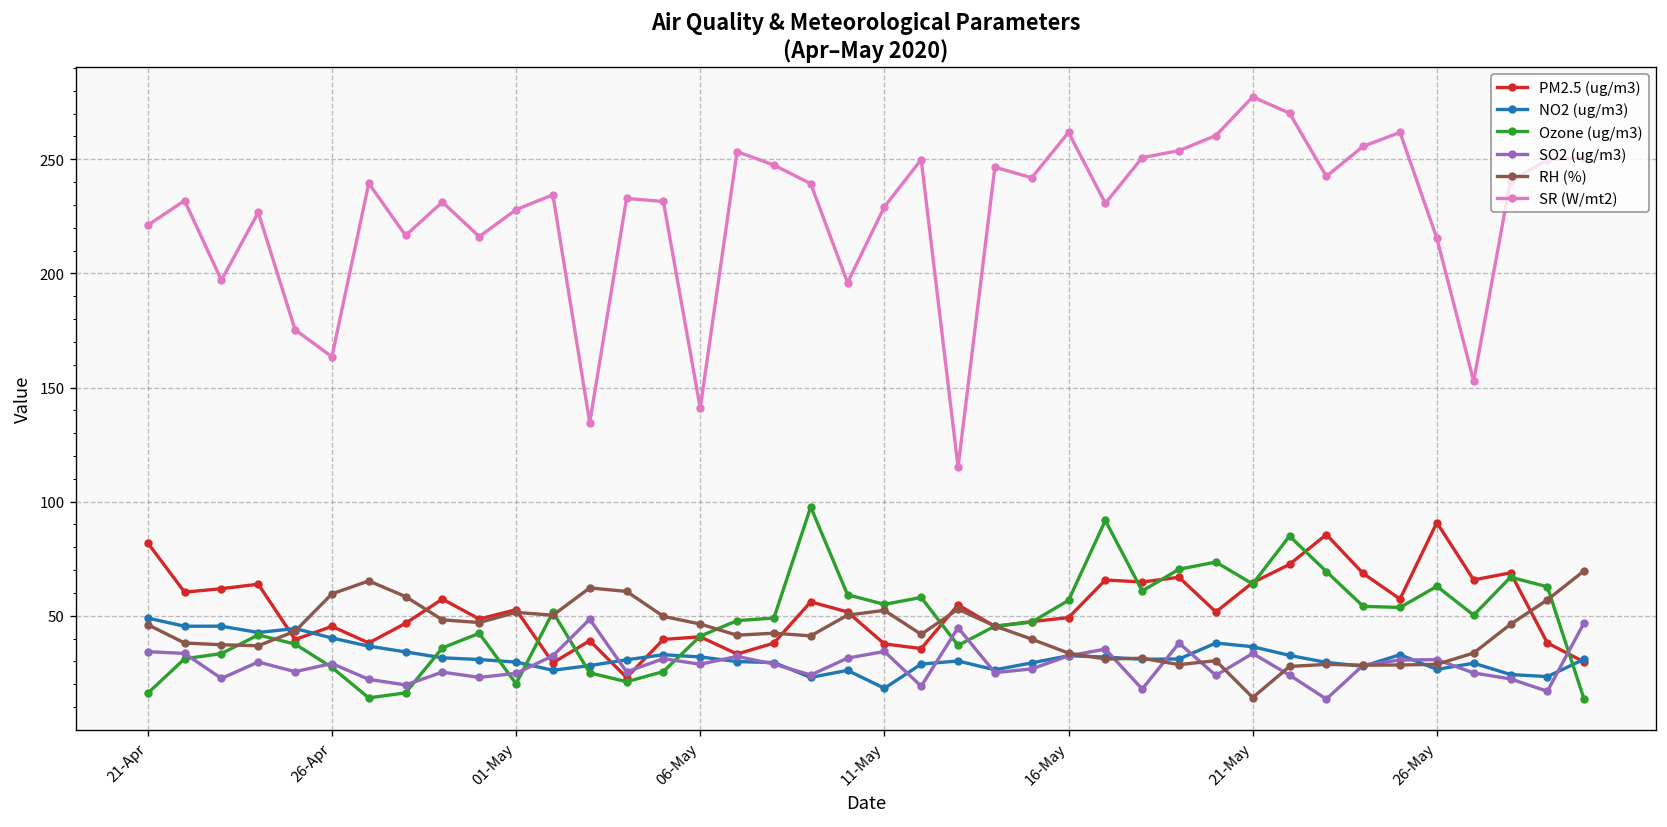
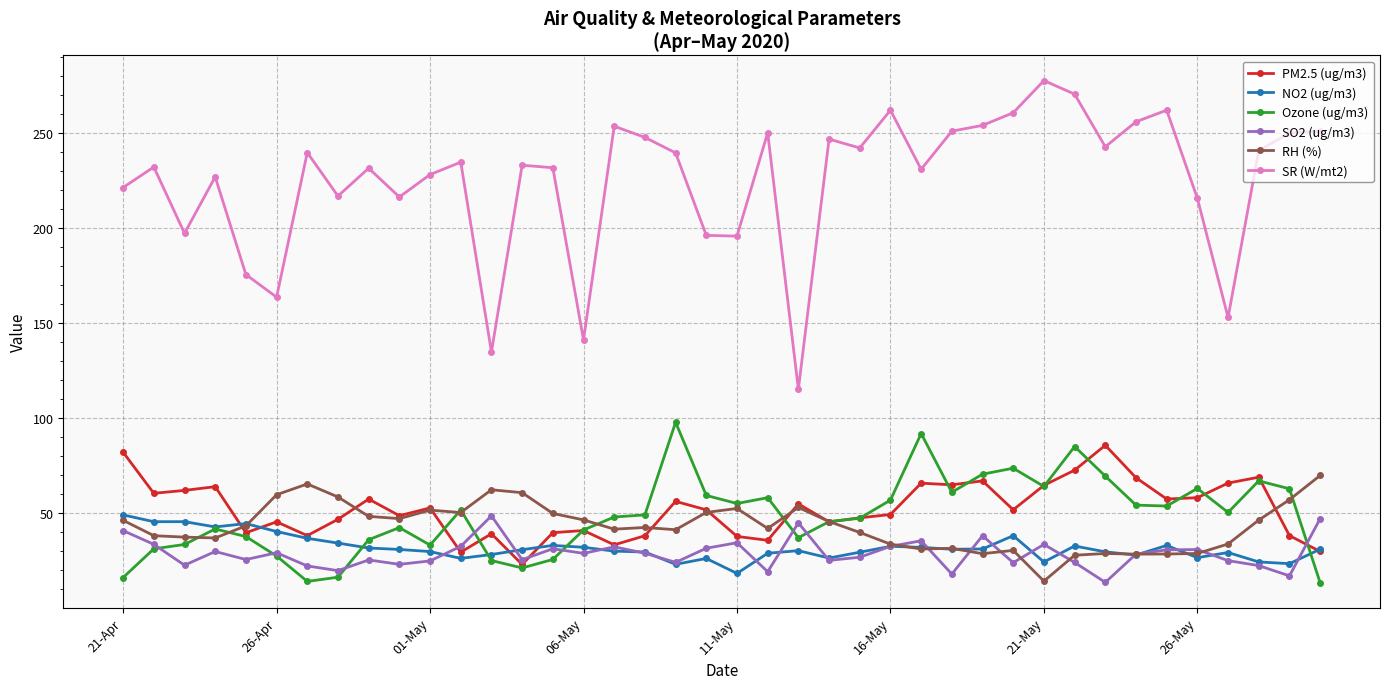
SO2 (ug/m3), 21-Apr: 34 -> 41
Ozone (ug/m3), 01-May: 20 -> 33
SR (W/mt2), 11-May: 229 -> 196
NO2 (ug/m3), 21-May: 36 -> 24
PM2.5 (ug/m3), 26-May: 91 -> 58
